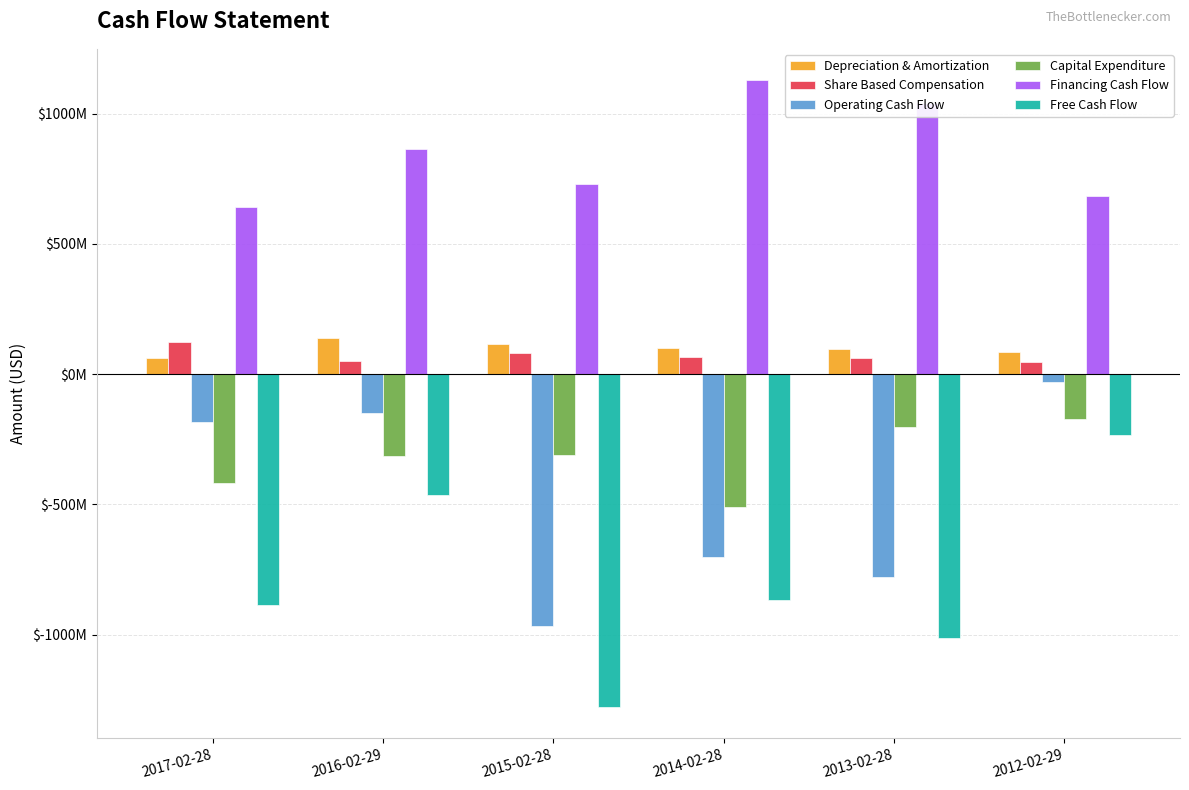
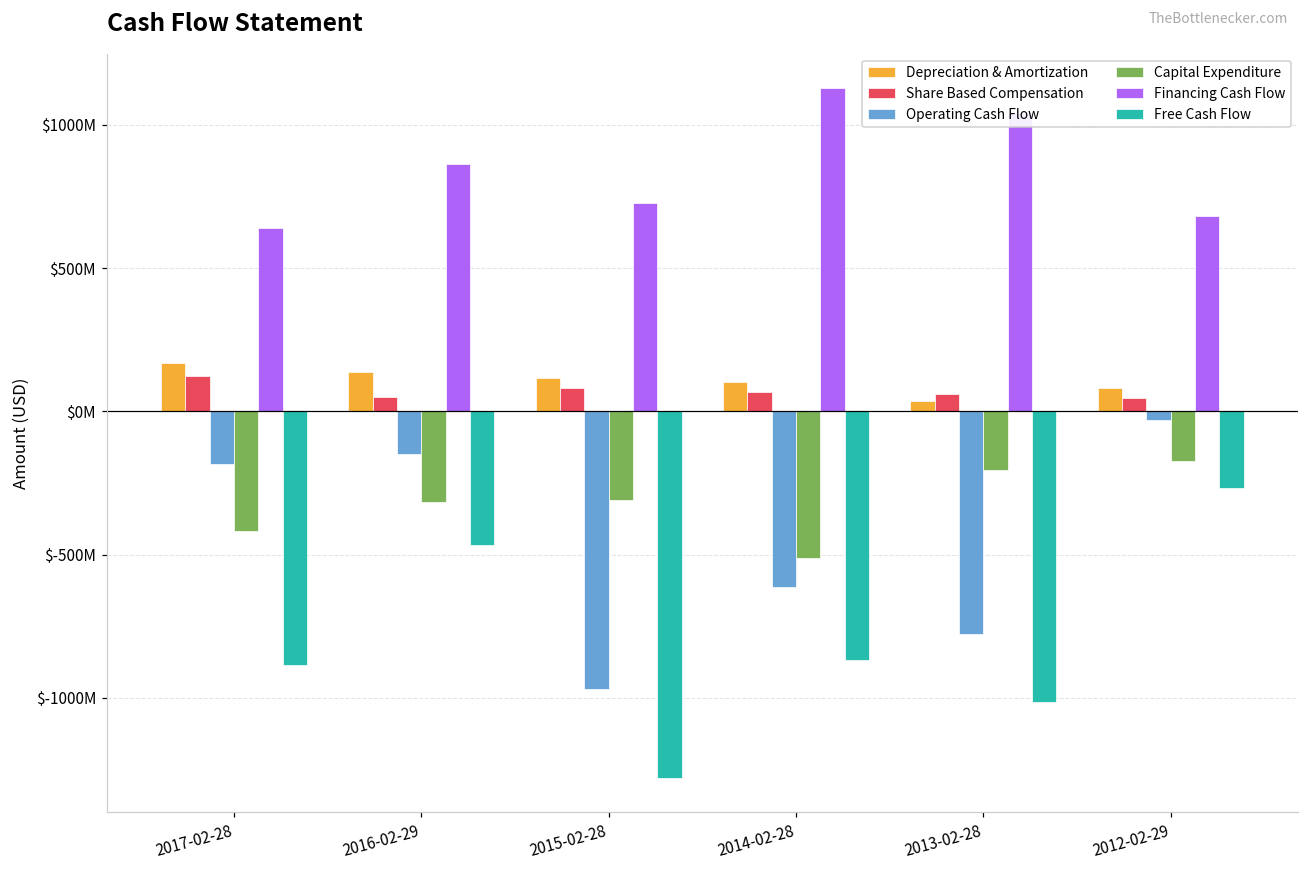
Depreciation & Amortization, 2017-02-28: $60000000 -> $170000000
Operating Cash Flow, 2014-02-28: $-700000000 -> $-610000000
Depreciation & Amortization, 2013-02-28: $100000000 -> $40000000
Free Cash Flow, 2012-02-29: $-230000000 -> $-270000000
